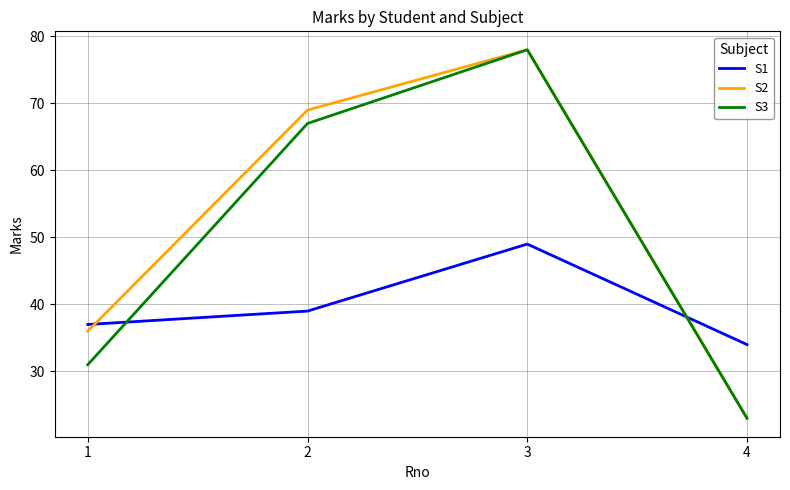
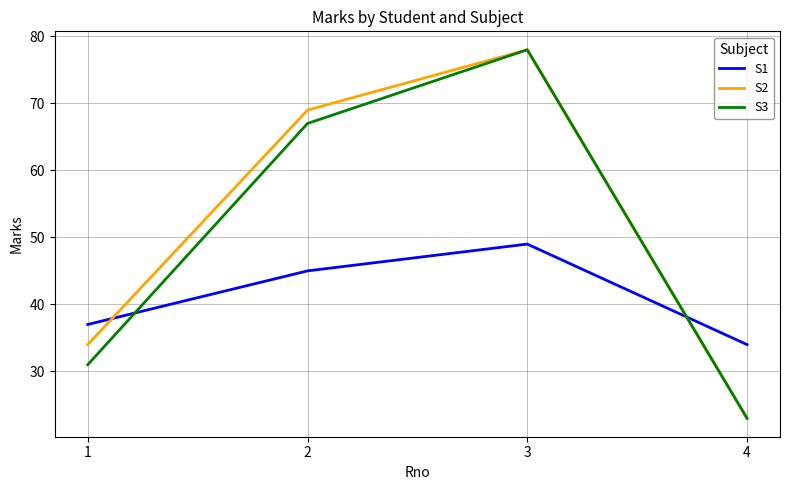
S2, 1: 36 -> 34
S1, 2: 39 -> 45
